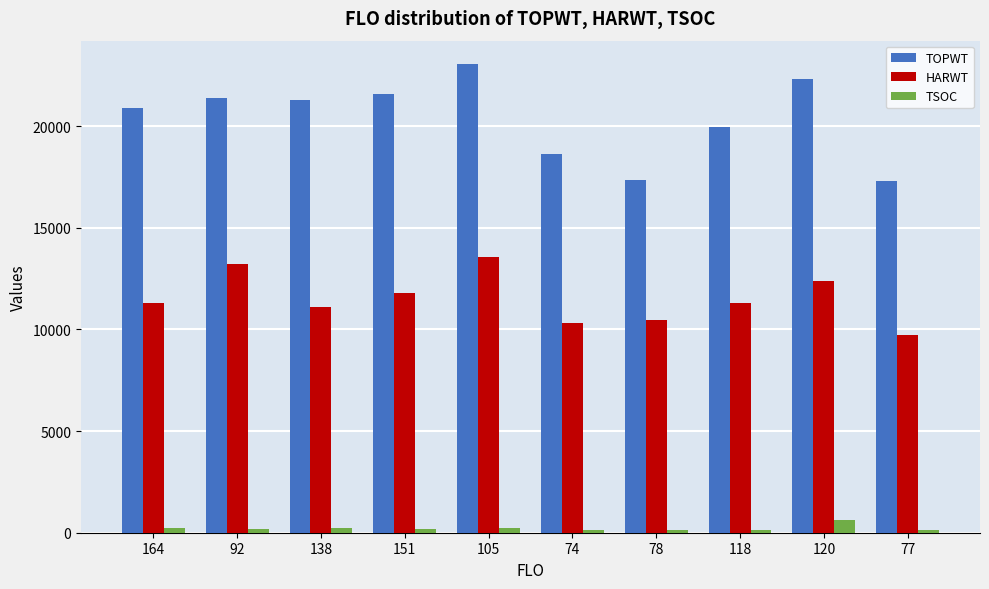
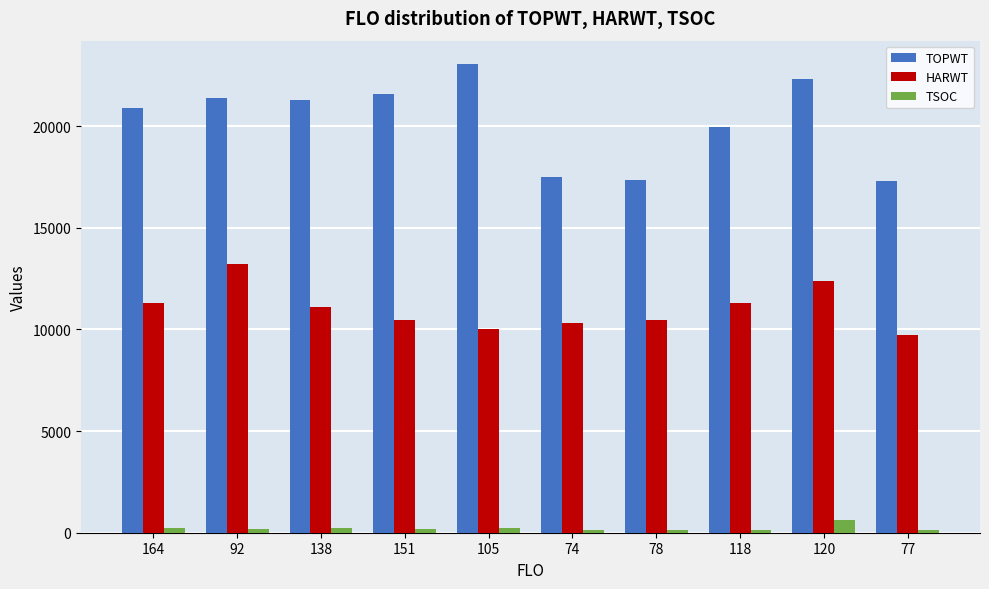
HARWT, 151: 11800 -> 10400
HARWT, 105: 13600 -> 10000
TOPWT, 74: 18600 -> 17500
